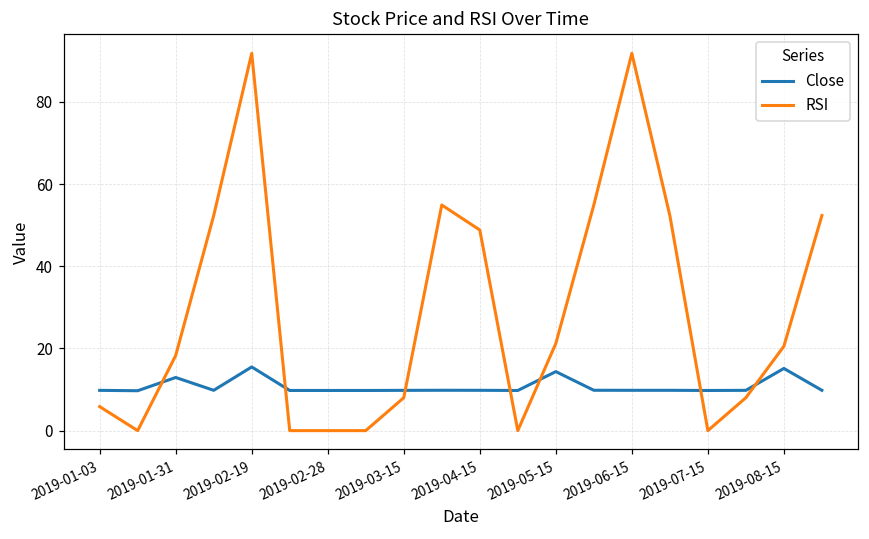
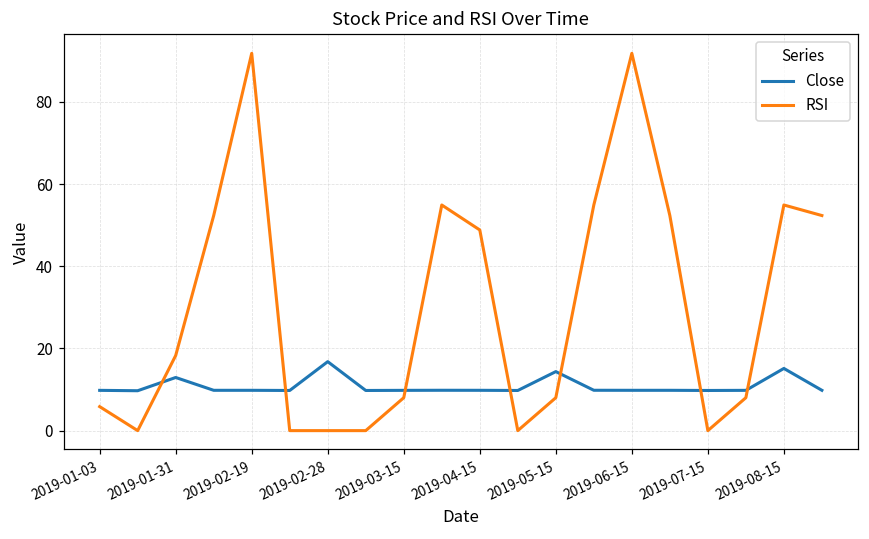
Close, 2019-02-19: 15 -> 10
Close, 2019-02-28: 10 -> 17
RSI, 2019-05-15: 21 -> 8
RSI, 2019-08-15: 21 -> 55
